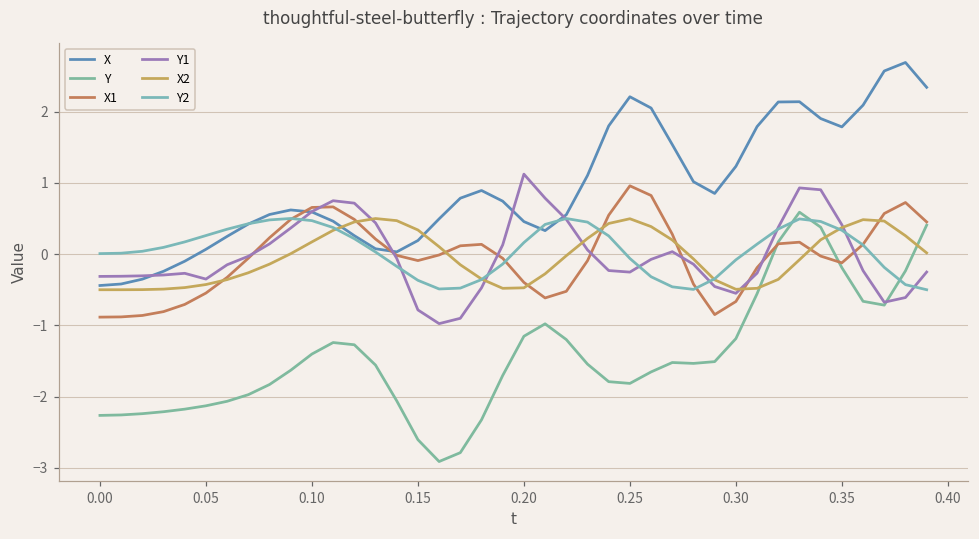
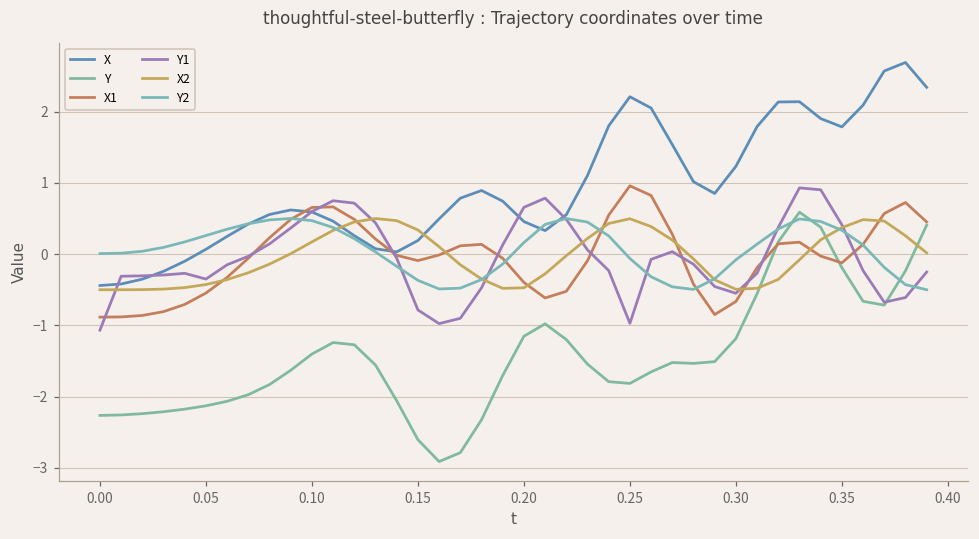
Y1, 0.00: -0.3 -> -1.1
Y1, 0.20: 1.1 -> 0.7
Y1, 0.25: -0.3 -> -1.0
